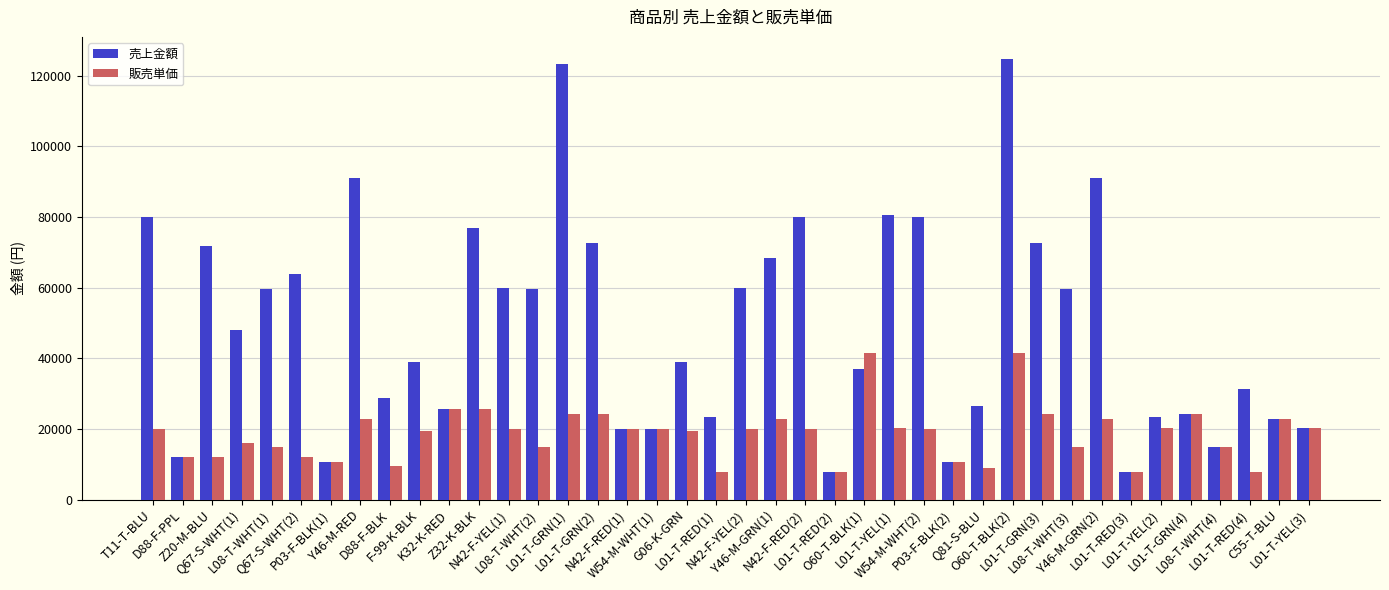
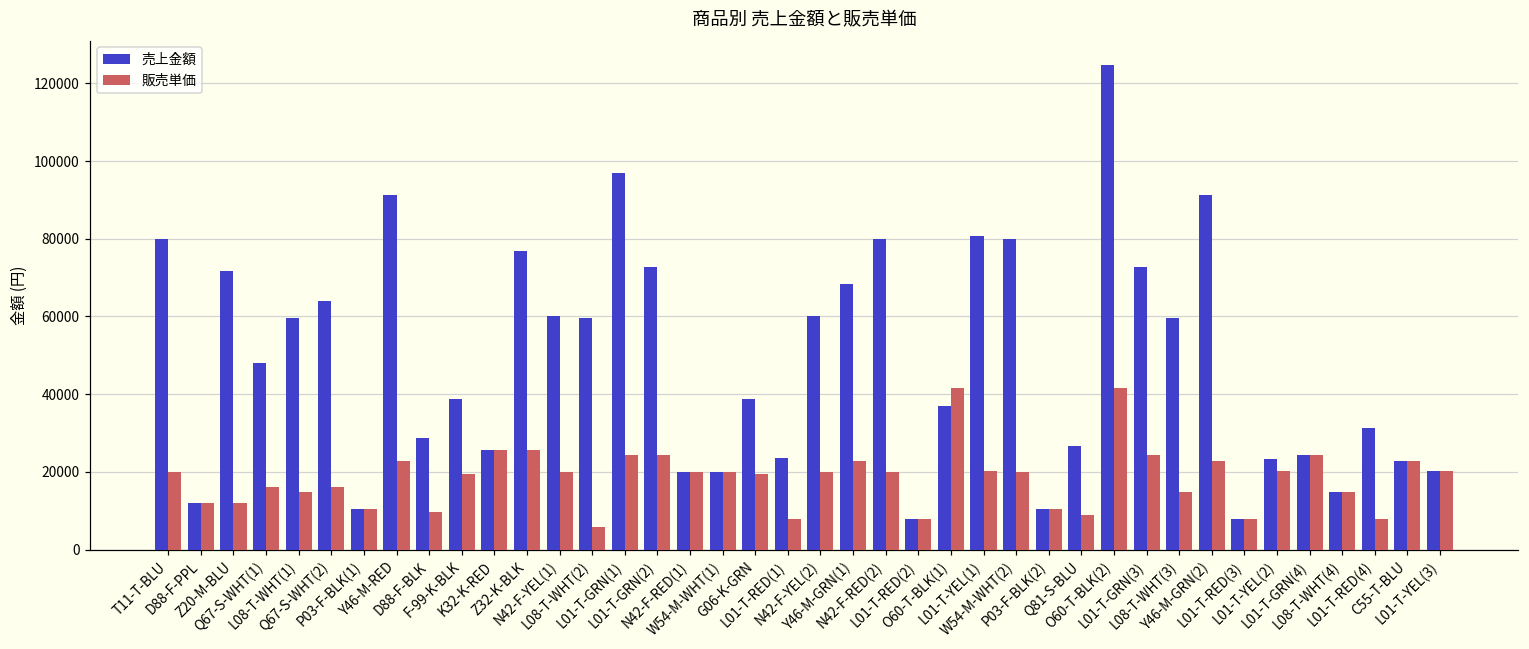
販売単価, Q67-S-WHT(2): 12000 -> 16000
販売単価, L08-T-WHT(2): 15000 -> 6000
売上金額, L01-T-GRN(1): 123000 -> 97000
